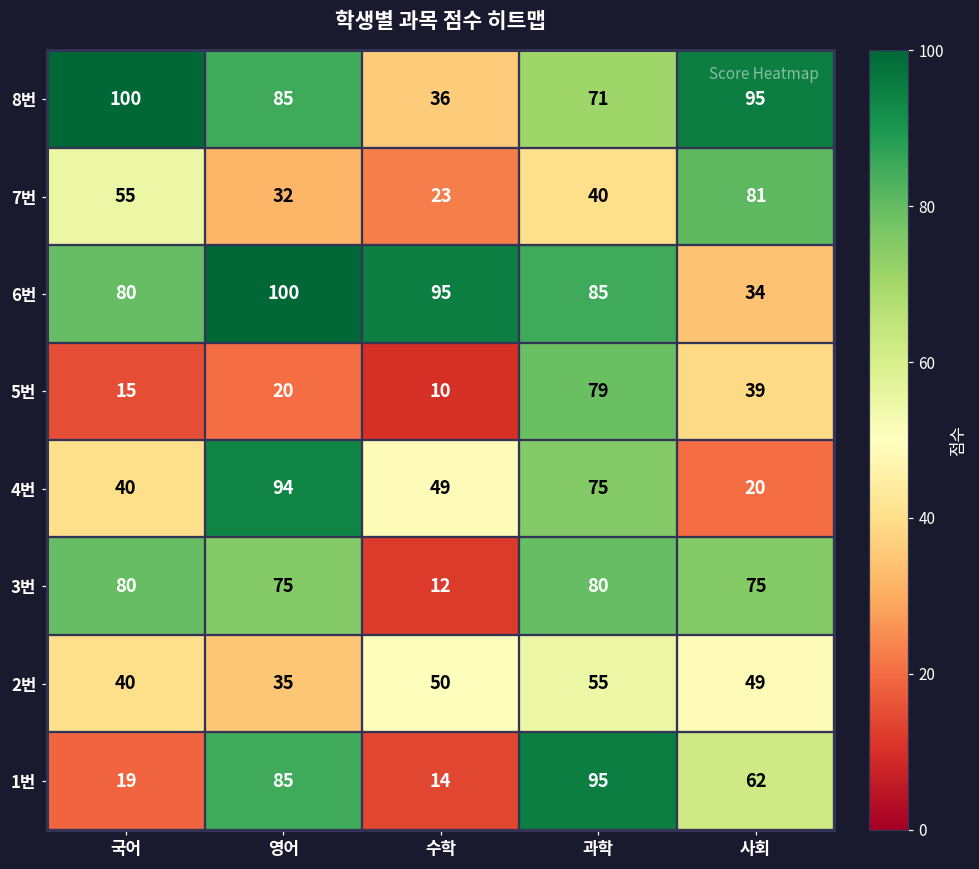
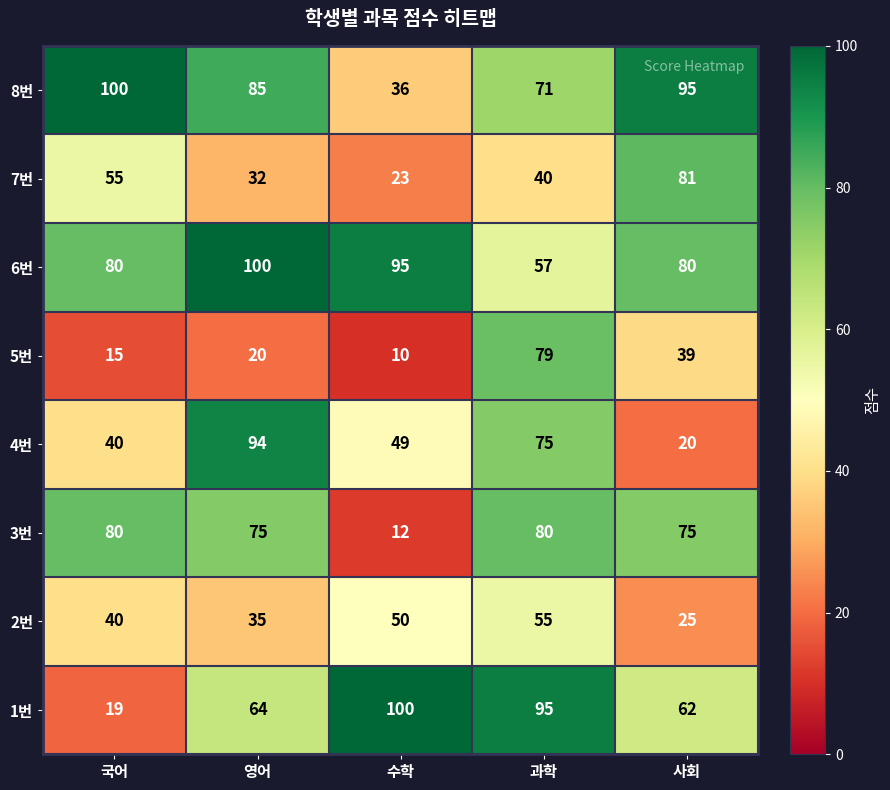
6번, 과학: 85 -> 57
6번, 사회: 34 -> 80
2번, 사회: 49 -> 25
1번, 영어: 85 -> 64
1번, 수학: 14 -> 100
